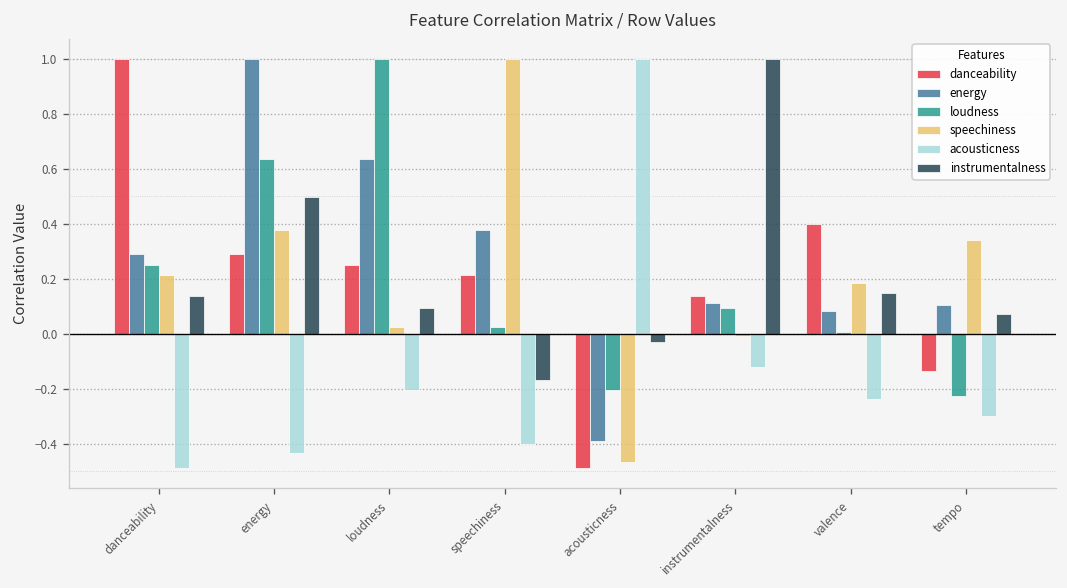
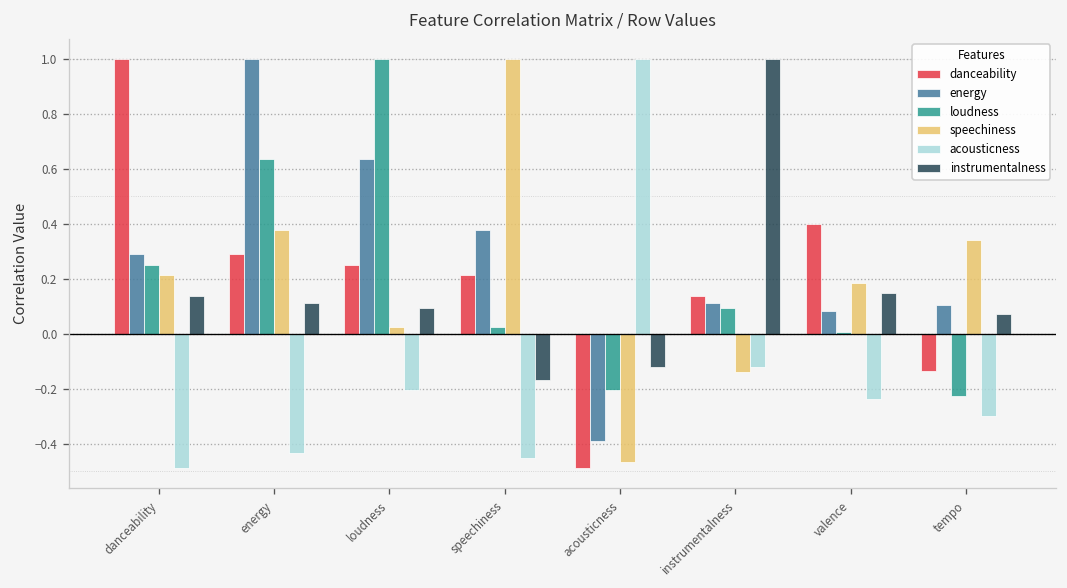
instrumentalness, energy: 0.50 -> 0.11
acousticness, speechiness: -0.40 -> -0.45
instrumentalness, acousticness: -0.03 -> -0.12
speechiness, instrumentalness: -0.01 -> -0.14
